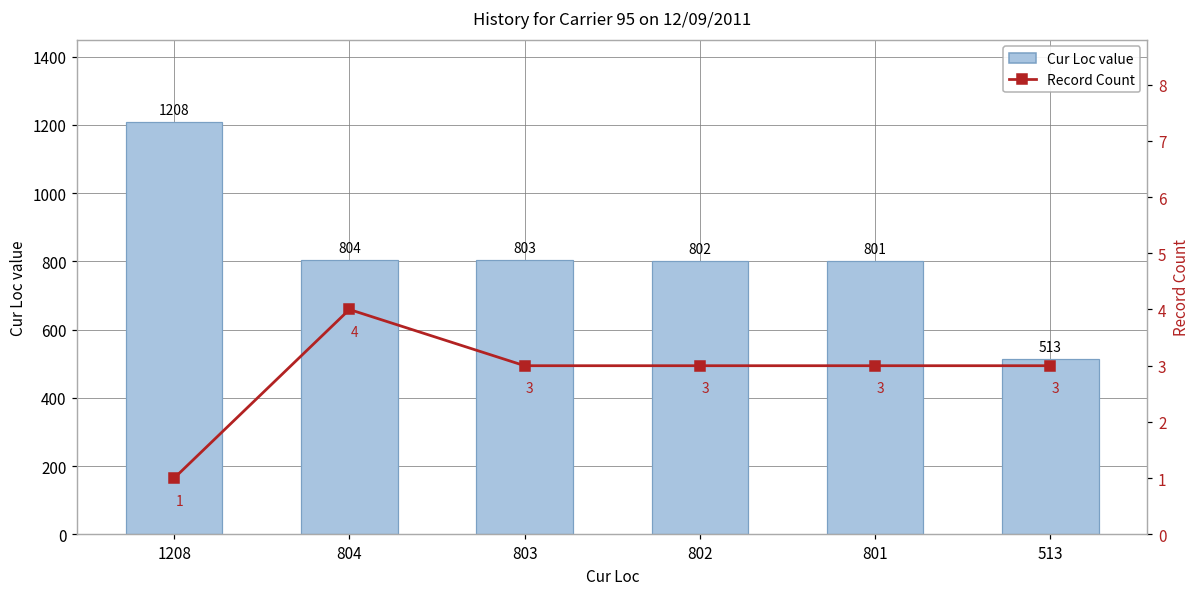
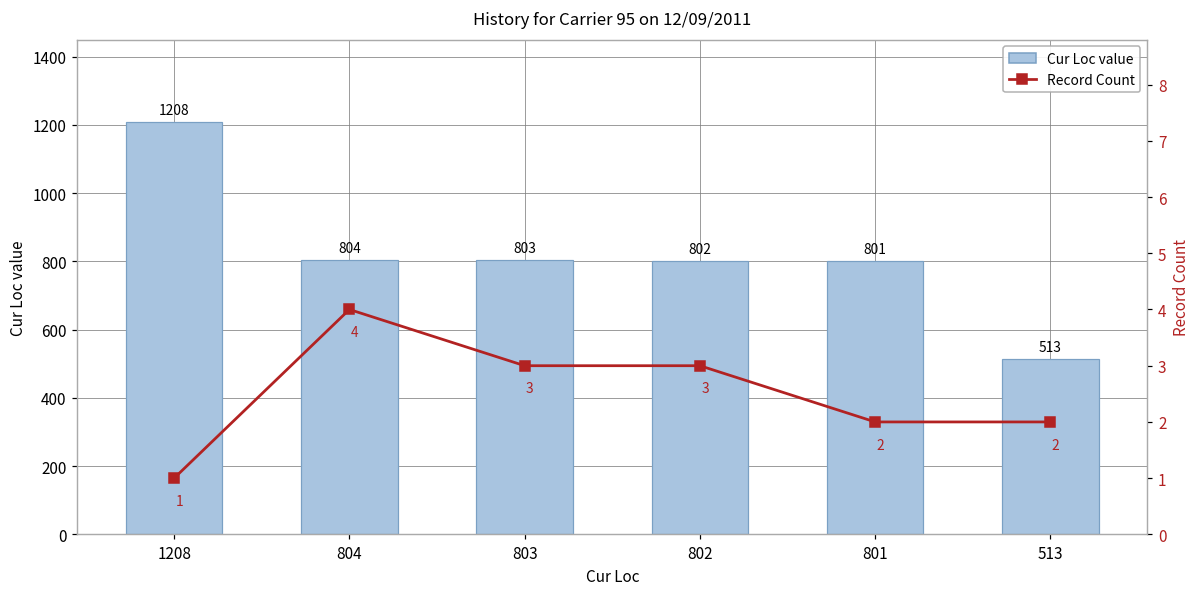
Record Count, 801: 3 -> 2
Record Count, 513: 3 -> 2
